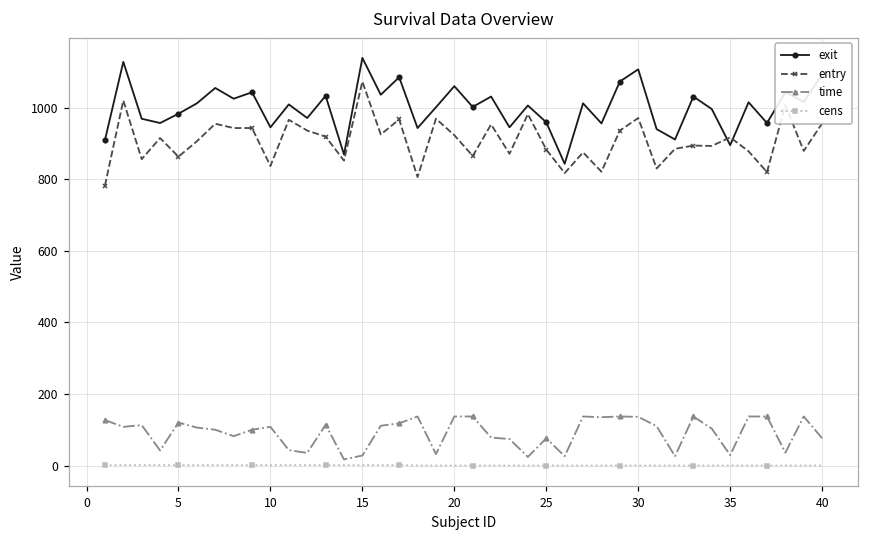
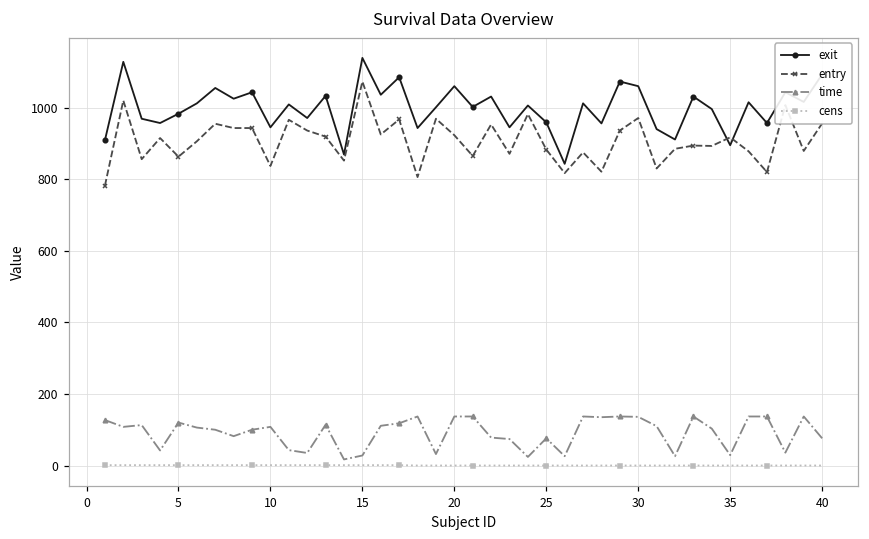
exit, 30: 1110 -> 1060
